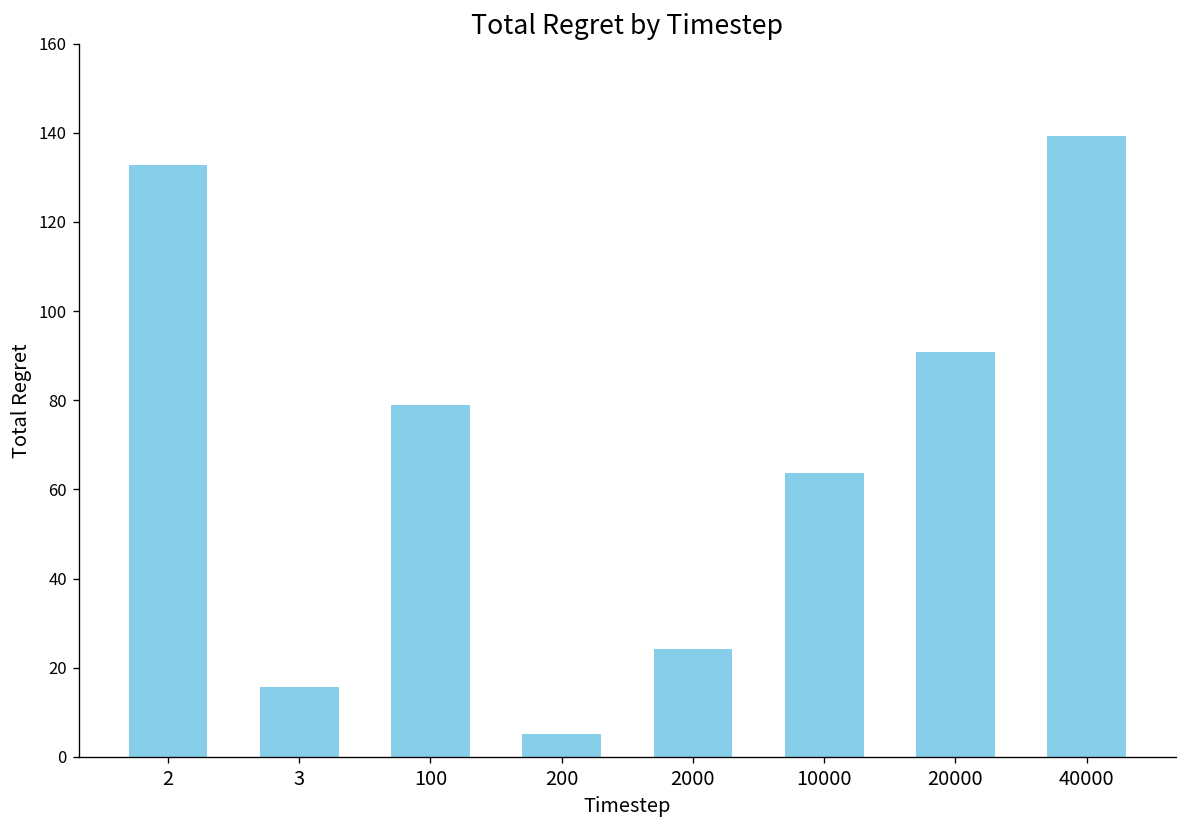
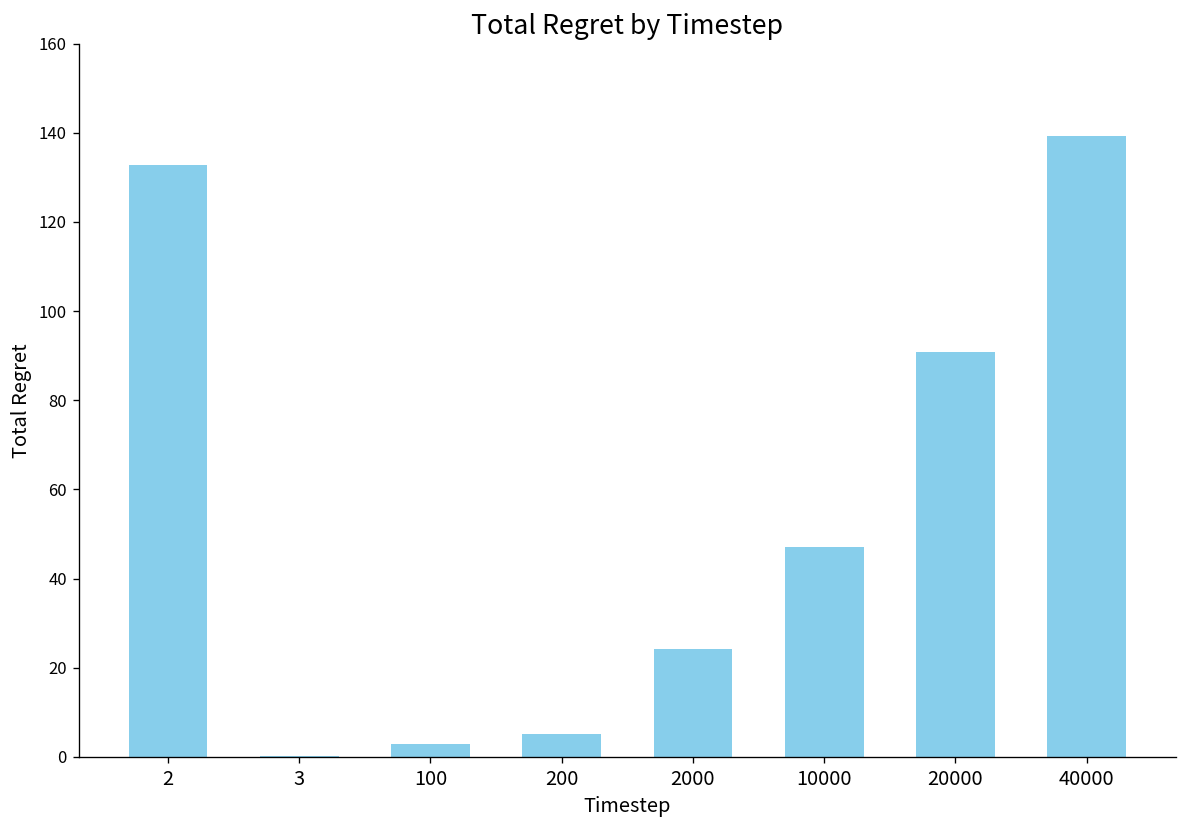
3: 16 -> 0
100: 79 -> 3
10000: 64 -> 47
